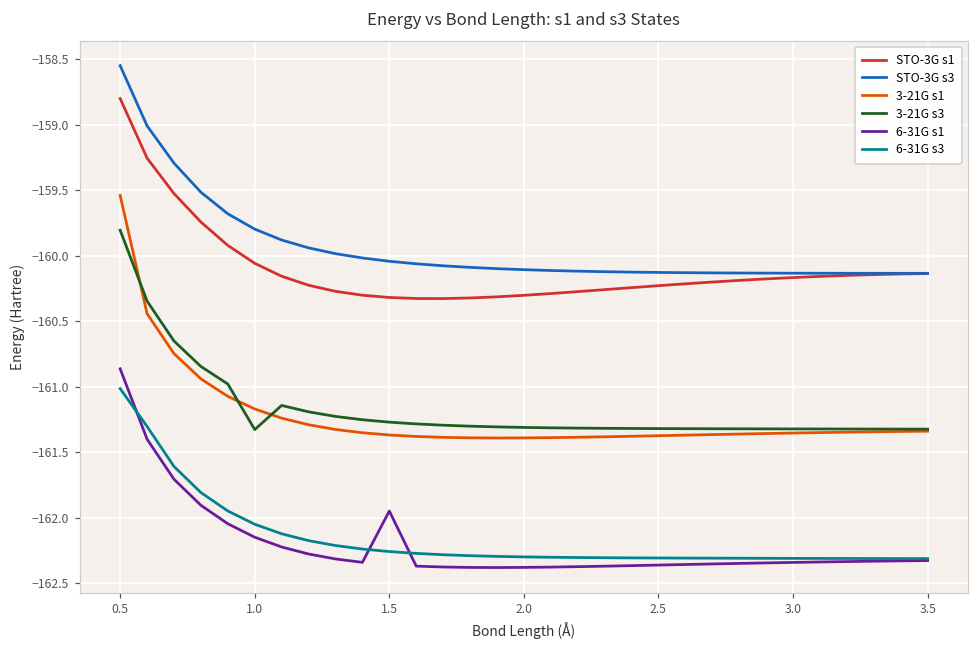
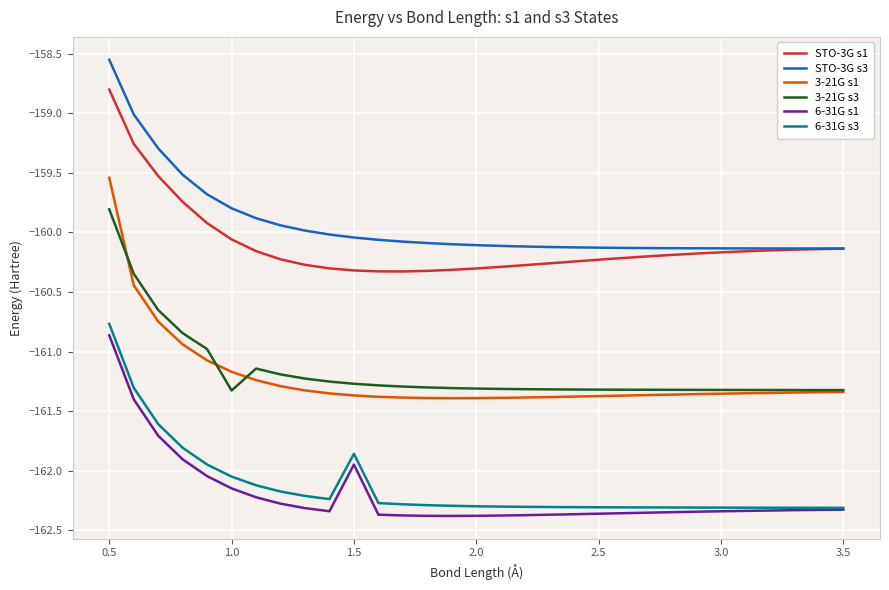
6-31G s3, 0.5: -161.01 -> -160.77
6-31G s3, 1.5: -162.26 -> -161.86
